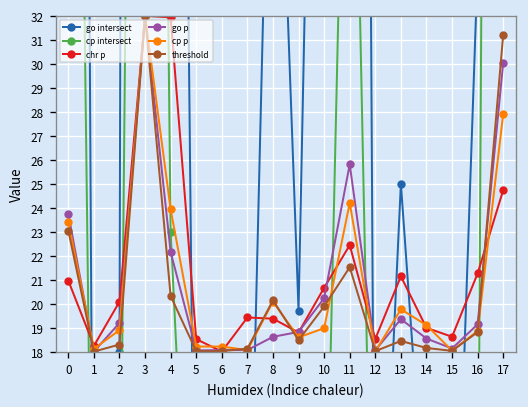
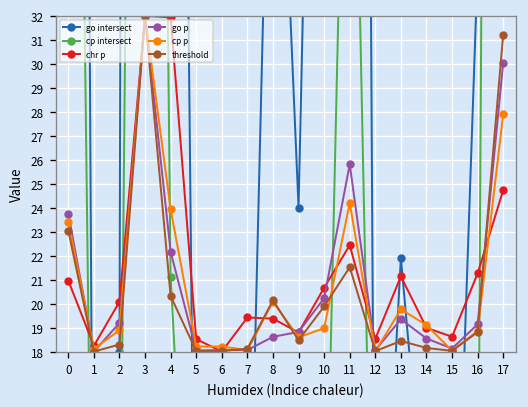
cp intersect, 4: 23.0 -> 21.1
go intersect, 9: 19.7 -> 24.0
go intersect, 13: 25.0 -> 21.9
